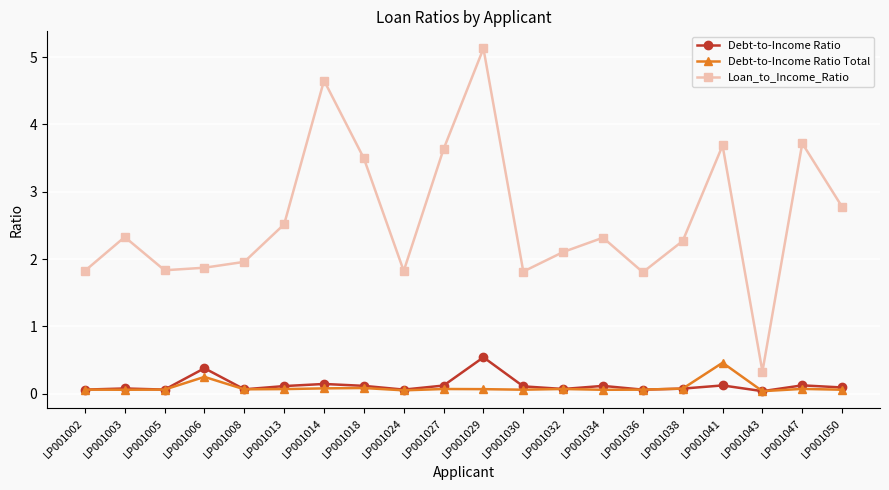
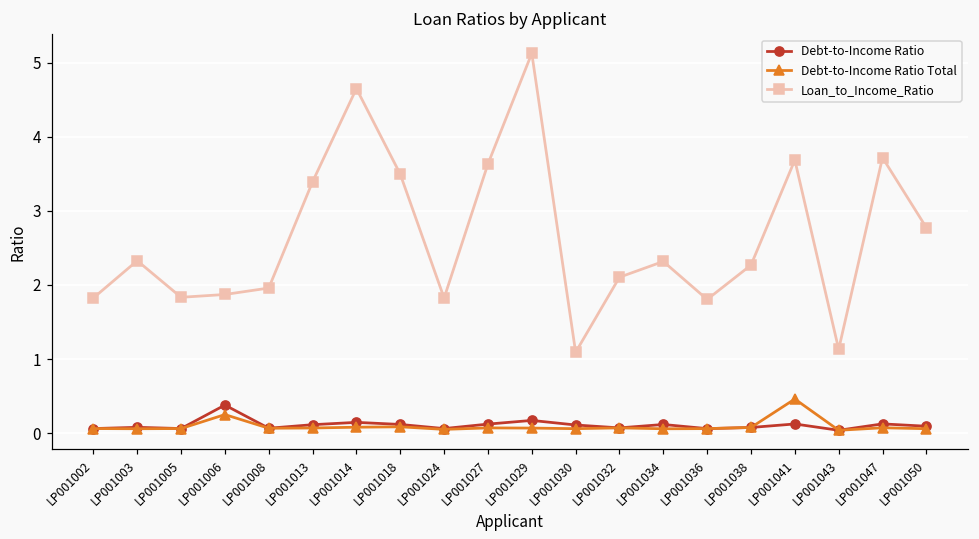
Loan_to_Income_Ratio, LP001013: 2.5 -> 3.4
Debt-to-Income Ratio, LP001029: 0.5 -> 0.2
Loan_to_Income_Ratio, LP001030: 1.8 -> 1.1
Loan_to_Income_Ratio, LP001043: 0.3 -> 1.1
